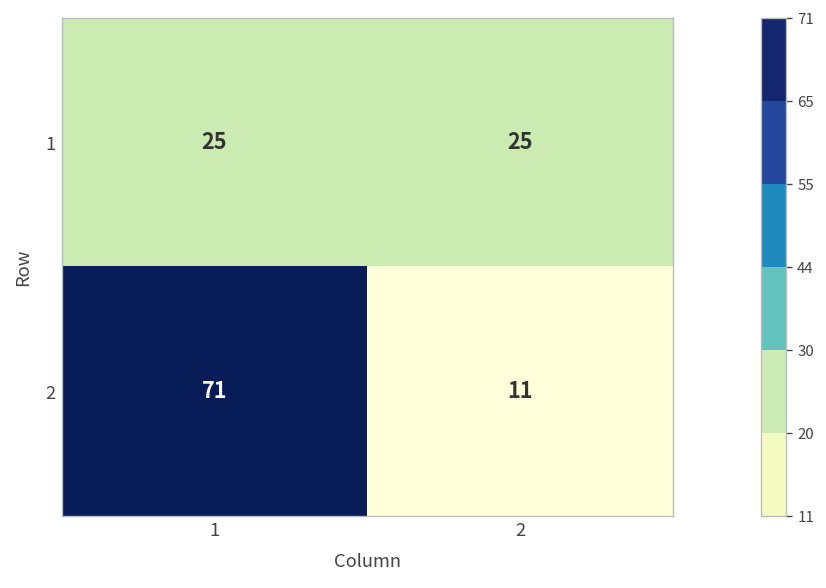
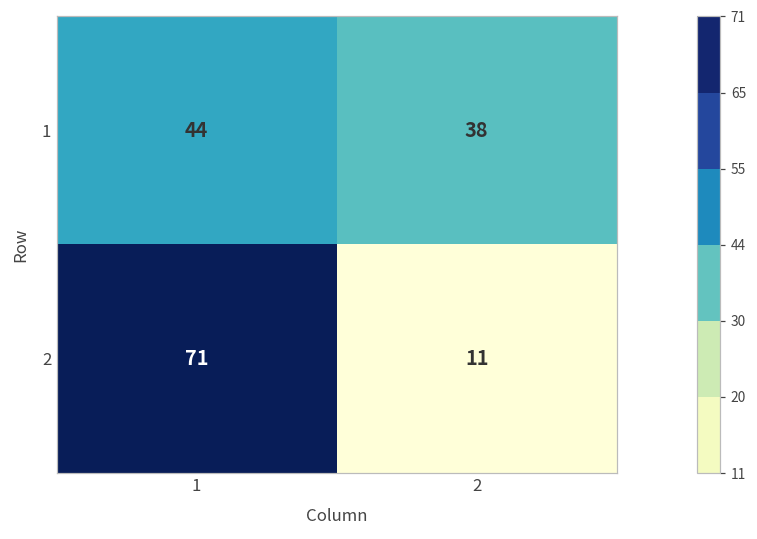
1, 1: 25 -> 44
1, 2: 25 -> 38
